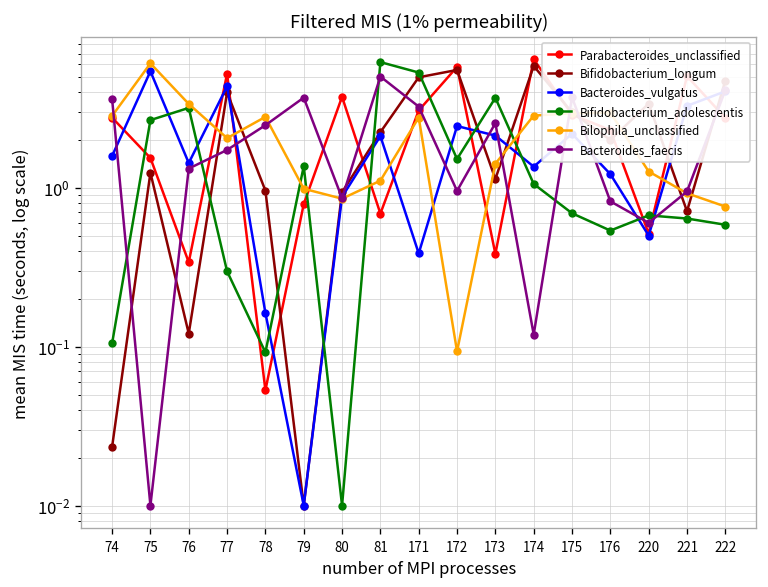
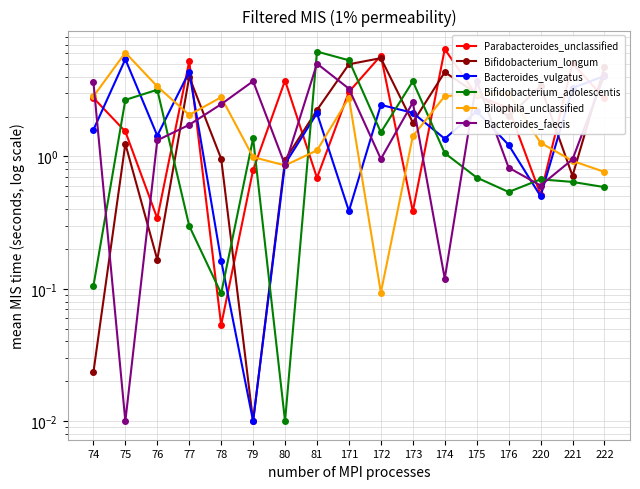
Bifidobacterium_longum, 76: 0.12 -> 0.17
Bifidobacterium_longum, 173: 1.1 -> 1.8
Bifidobacterium_longum, 174: 6 -> 4.3
